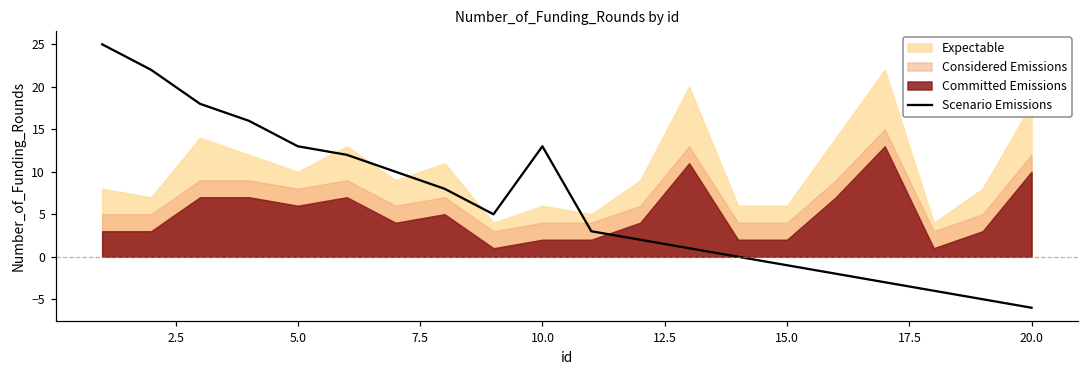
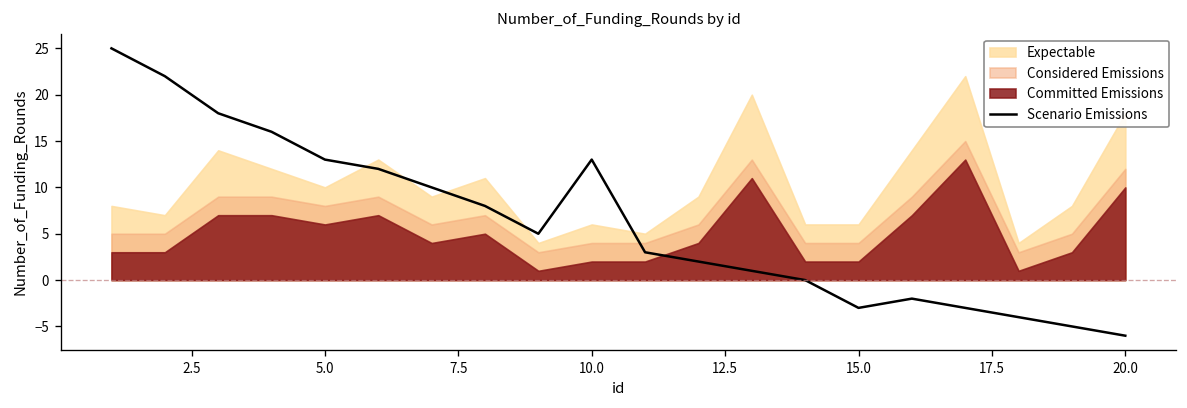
Scenario Emissions, 15.0: -1 -> -3
